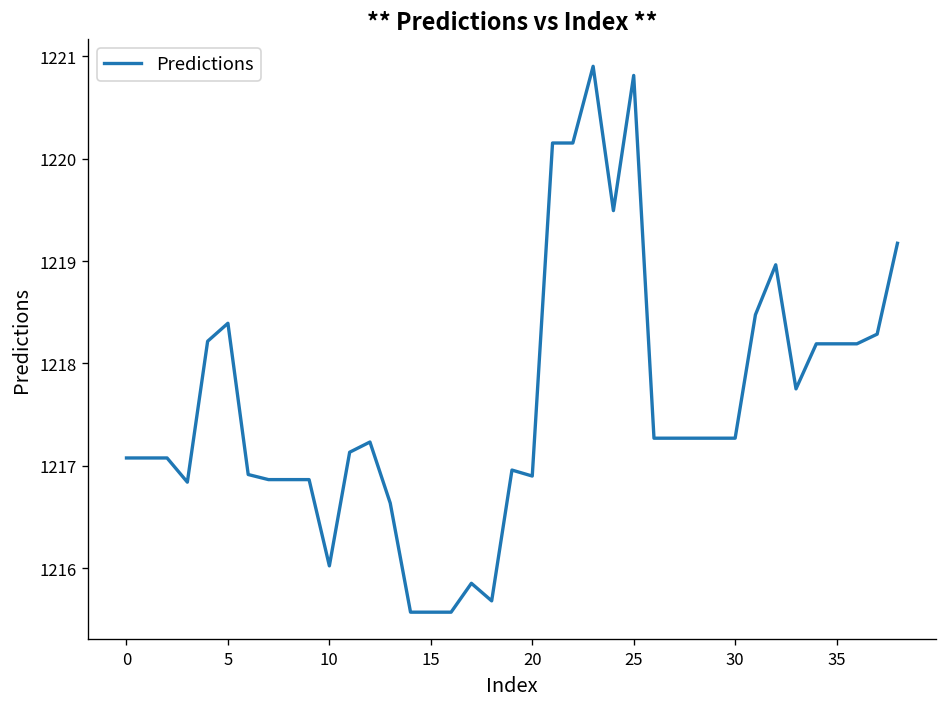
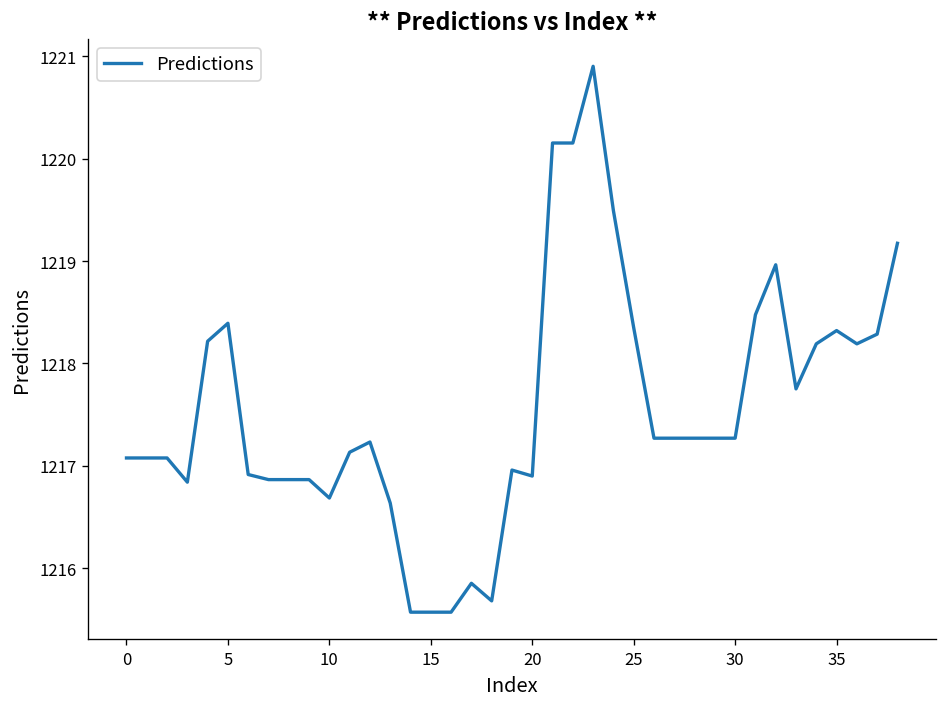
10: 1216.0 -> 1216.7
25: 1220.8 -> 1218.3
35: 1218.2 -> 1218.3
